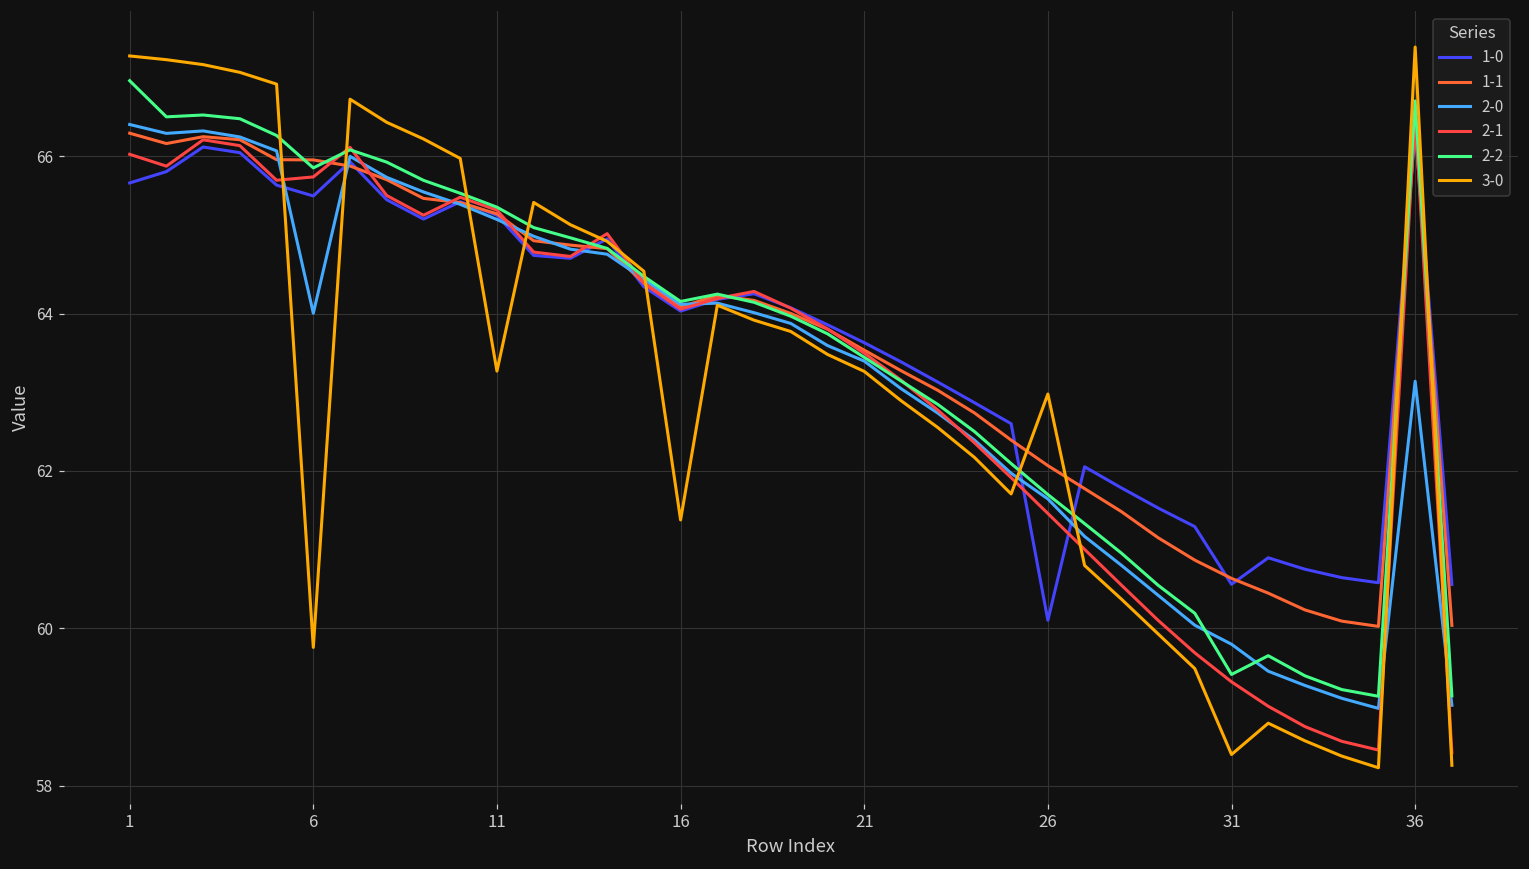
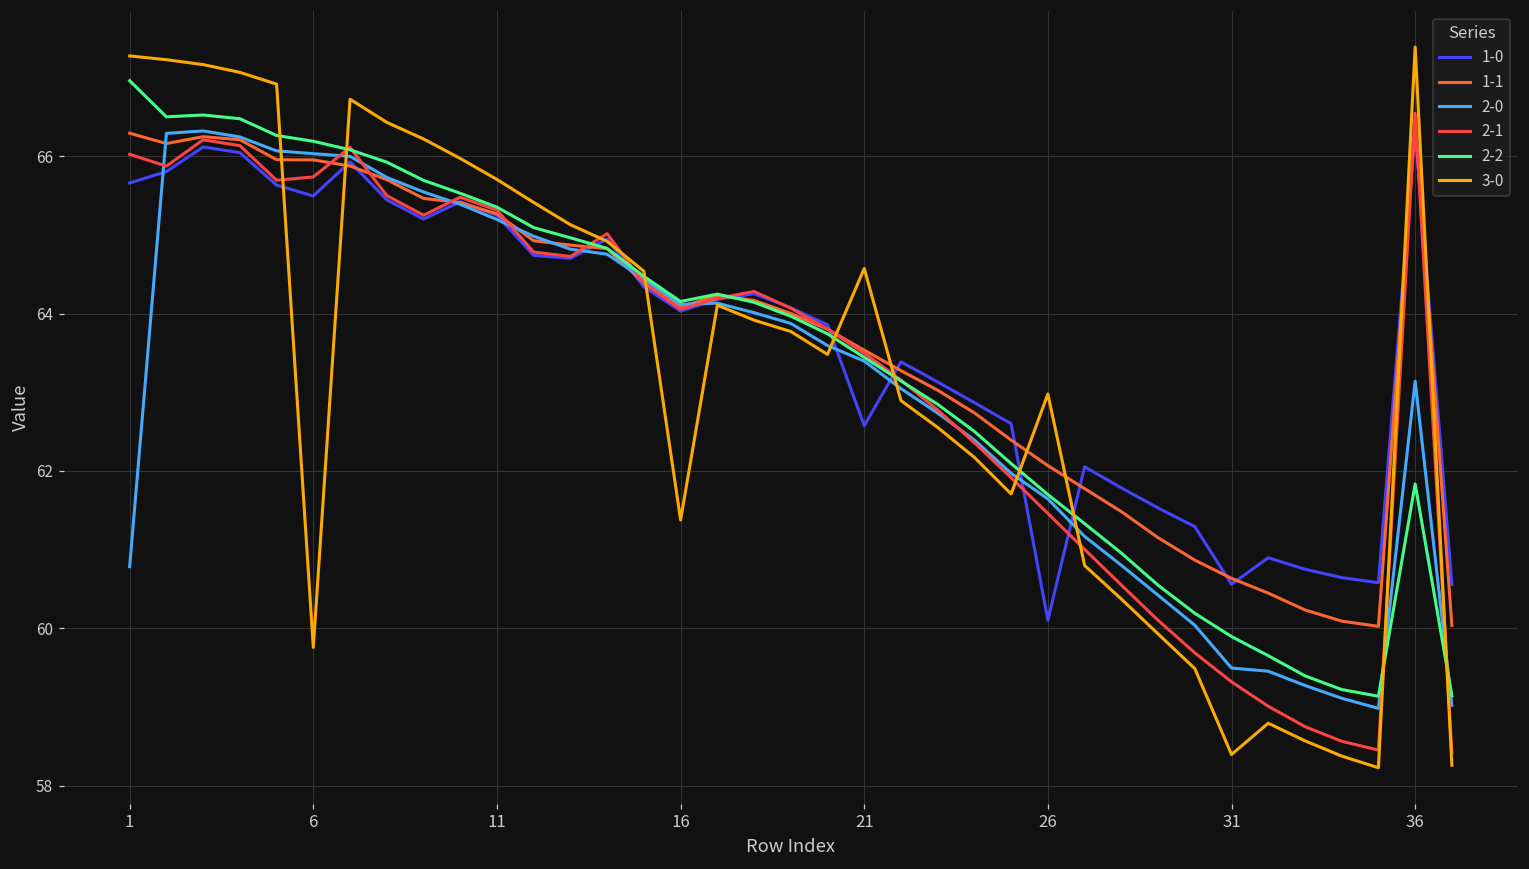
2-0, 1: 66.4 -> 60.8
2-0, 6: 64.0 -> 66.0
2-2, 6: 65.9 -> 66.2
3-0, 11: 63.3 -> 65.7
1-0, 21: 63.6 -> 62.6
3-0, 21: 63.3 -> 64.6
2-0, 31: 59.8 -> 59.5
2-2, 31: 59.4 -> 59.9
2-2, 36: 66.7 -> 61.8
